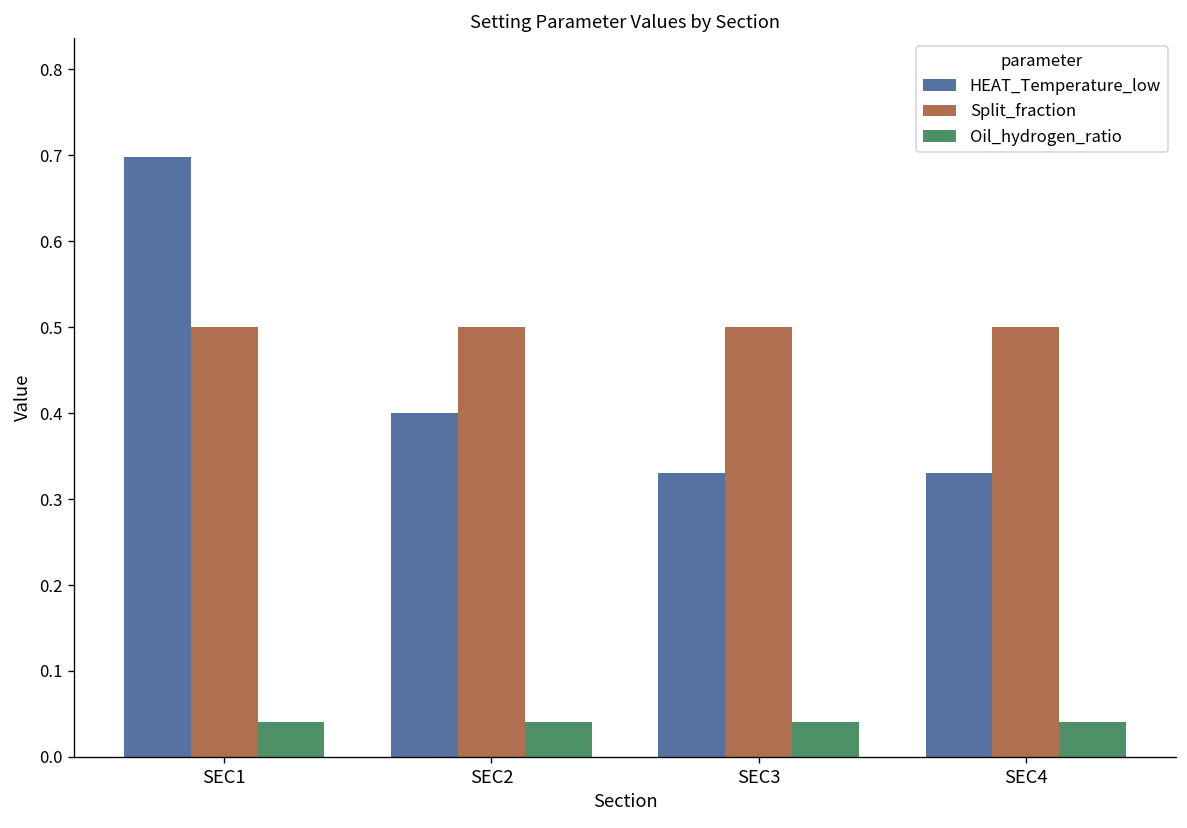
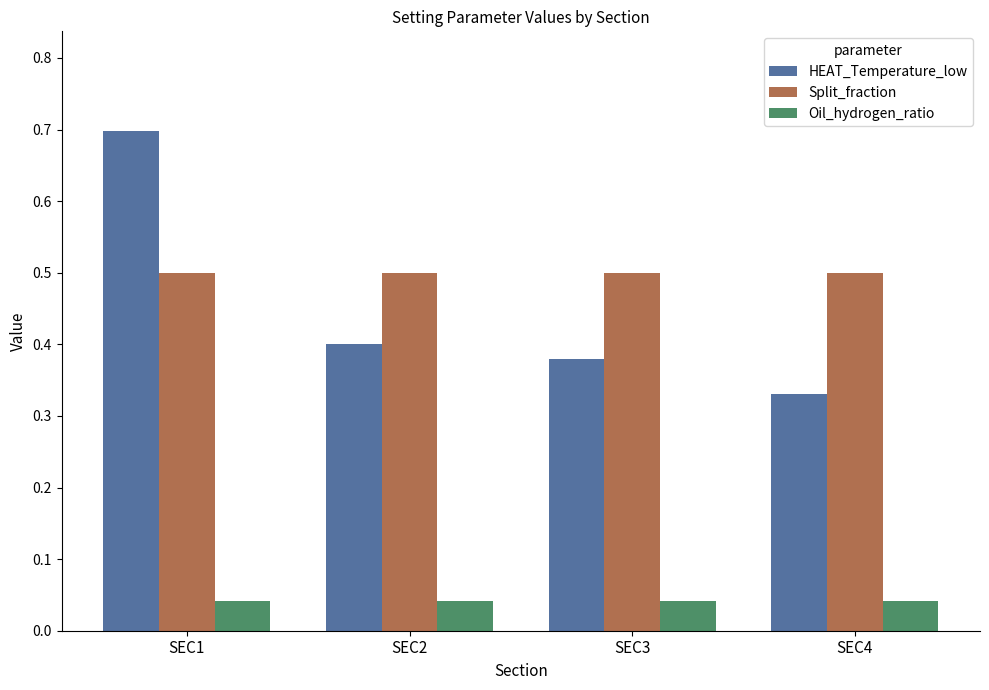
HEAT_Temperature_low, SEC3: 0.33 -> 0.38
